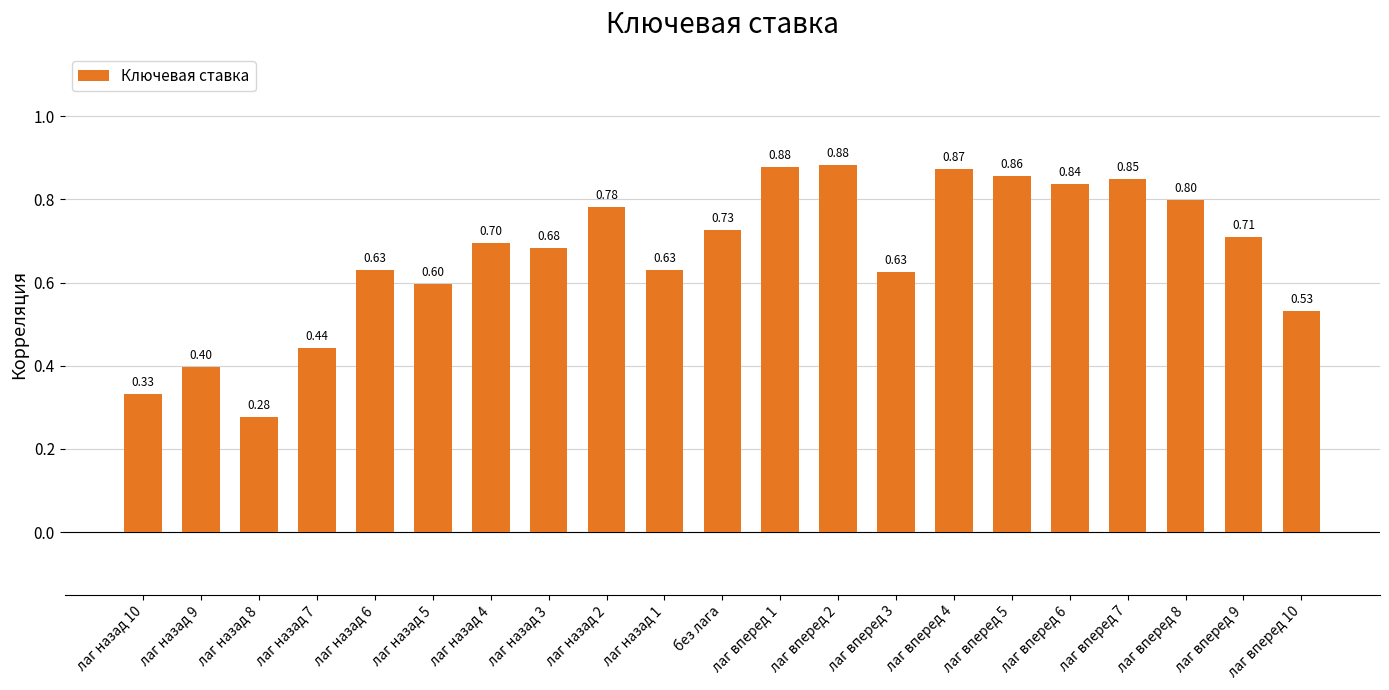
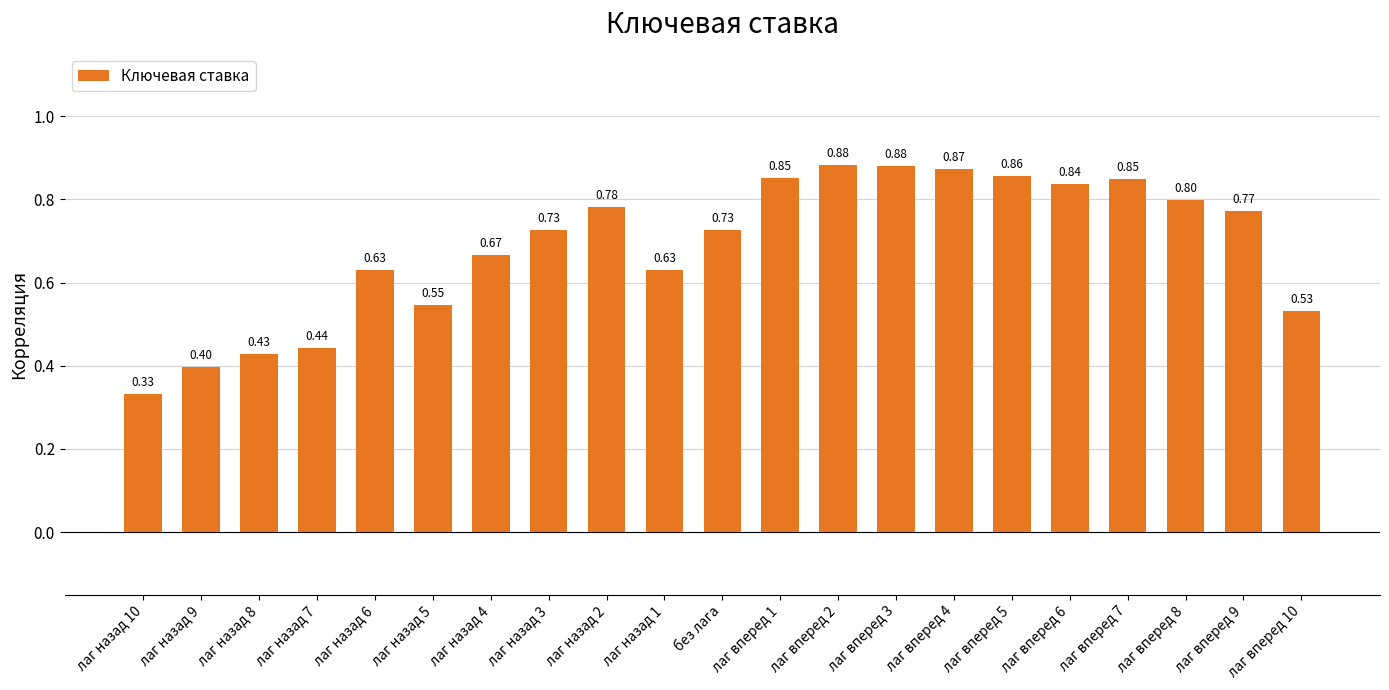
лаг назад 8: 0.28 -> 0.43
лаг назад 5: 0.60 -> 0.55
лаг назад 4: 0.70 -> 0.67
лаг назад 3: 0.68 -> 0.73
лаг вперед 1: 0.88 -> 0.85
лаг вперед 3: 0.63 -> 0.88
лаг вперед 9: 0.71 -> 0.77
